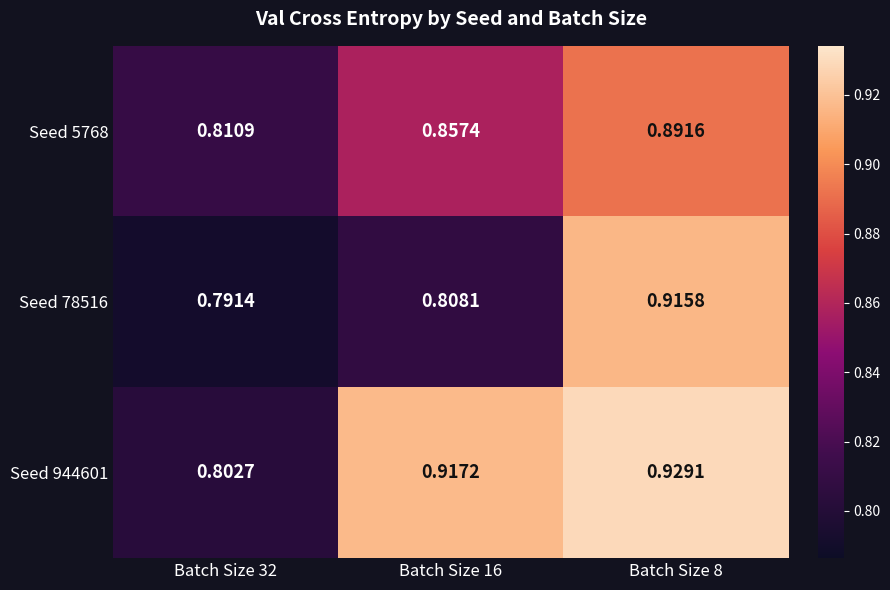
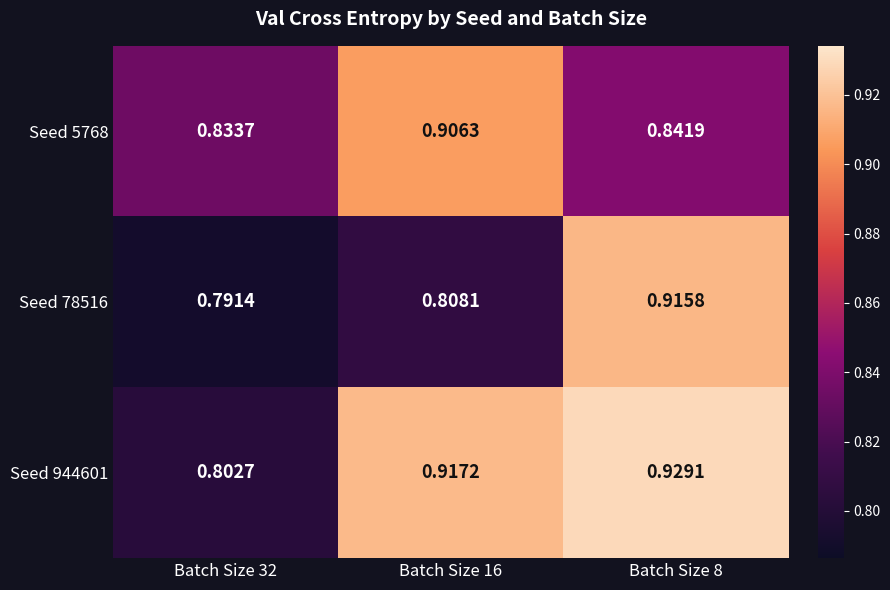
Seed 5768, Batch Size 32: 0.8109 -> 0.8337
Seed 5768, Batch Size 16: 0.8574 -> 0.9063
Seed 5768, Batch Size 8: 0.8916 -> 0.8419
